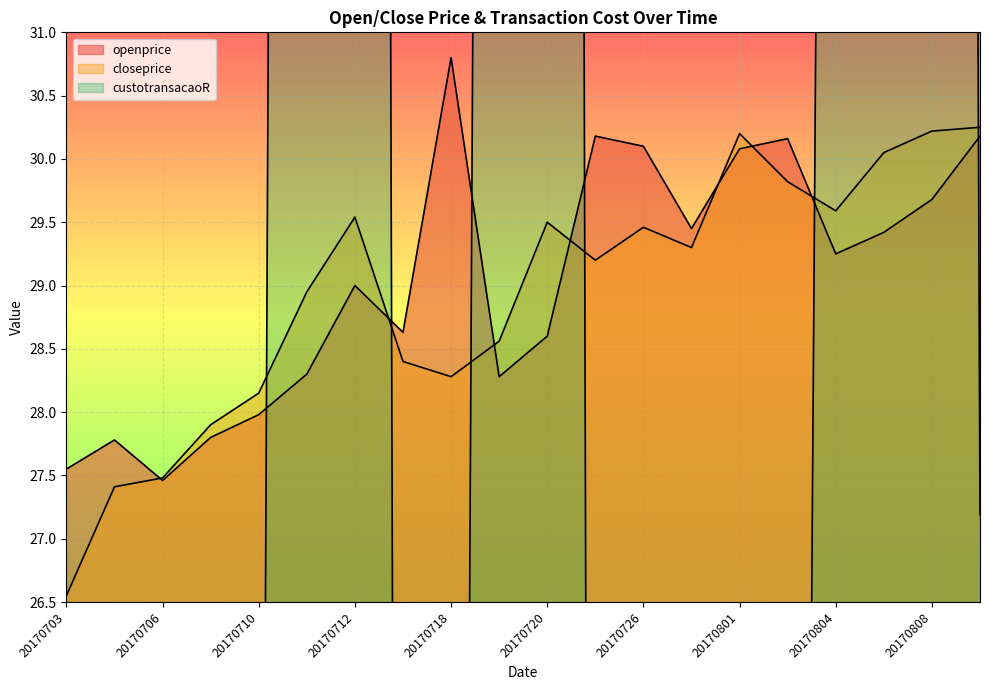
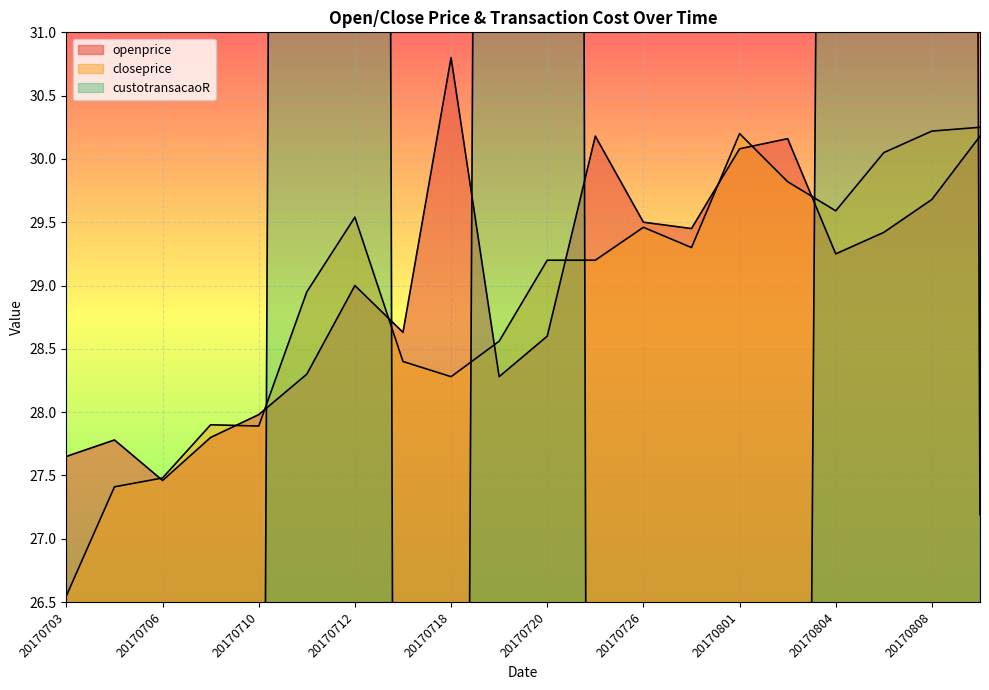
openprice, 20170703: 27.55 -> 27.65
closeprice, 20170710: 28.15 -> 27.89
closeprice, 20170720: 29.5 -> 29.2
openprice, 20170726: 30.1 -> 29.5
